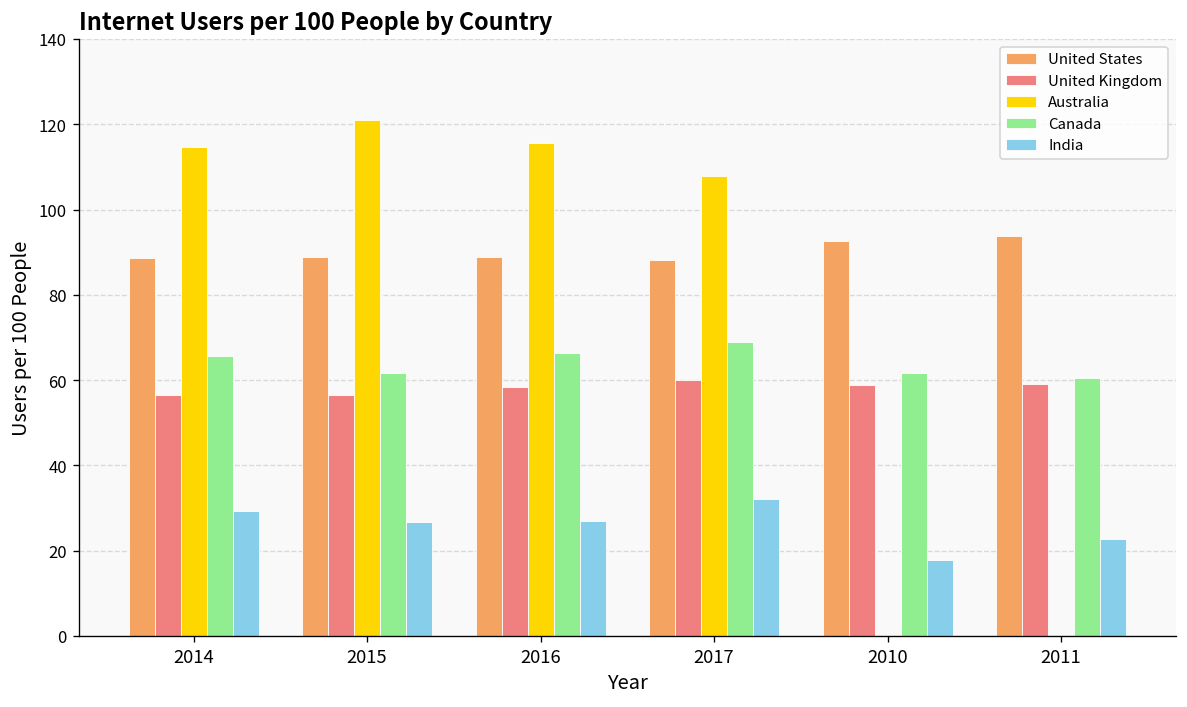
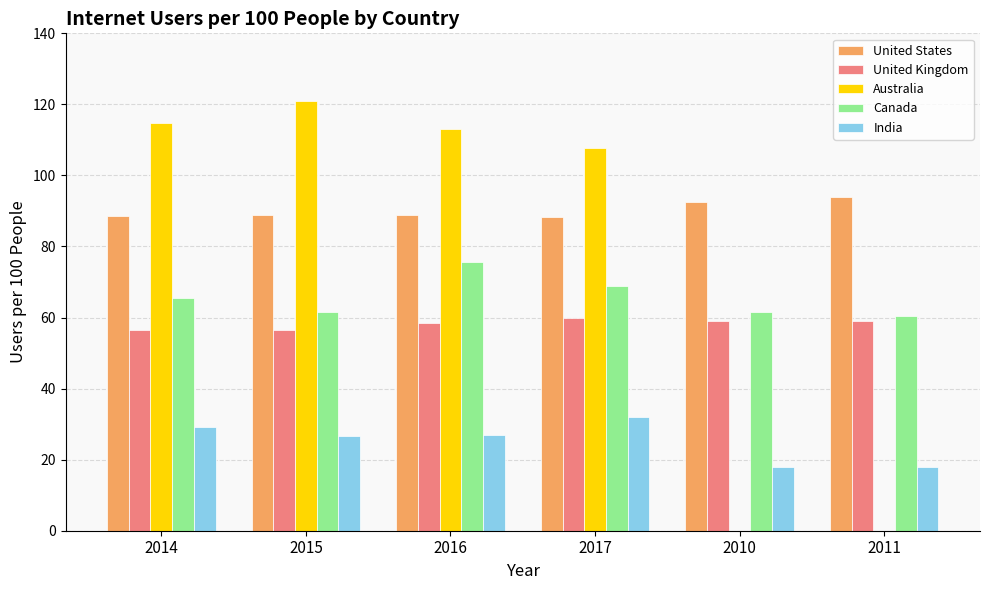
Australia, 2016: 116 -> 113
Canada, 2016: 66 -> 76
India, 2011: 23 -> 18
